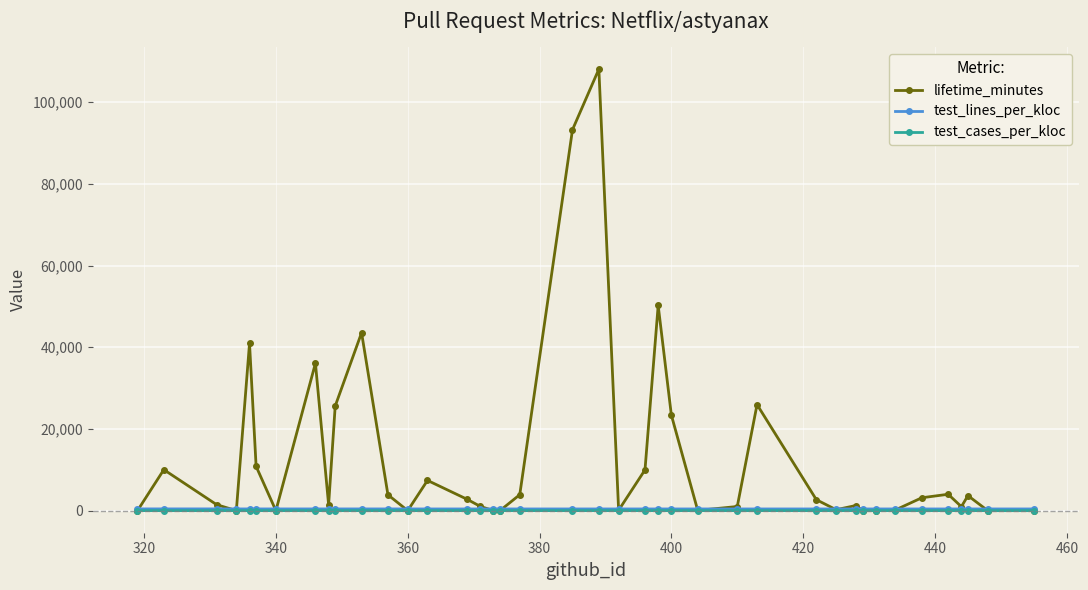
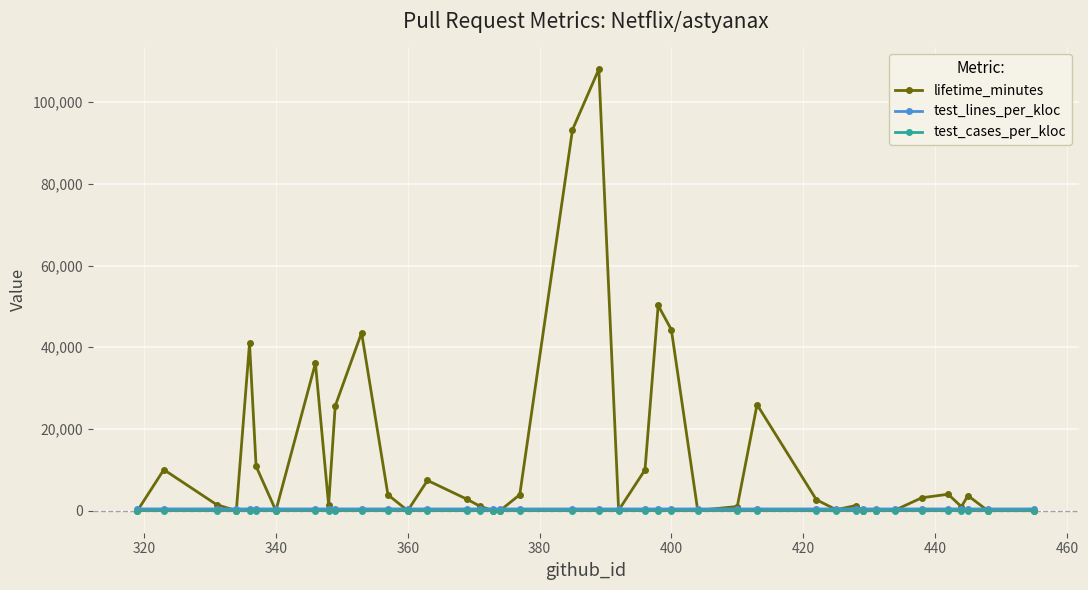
lifetime_minutes, 400: 23,000 -> 44,000
